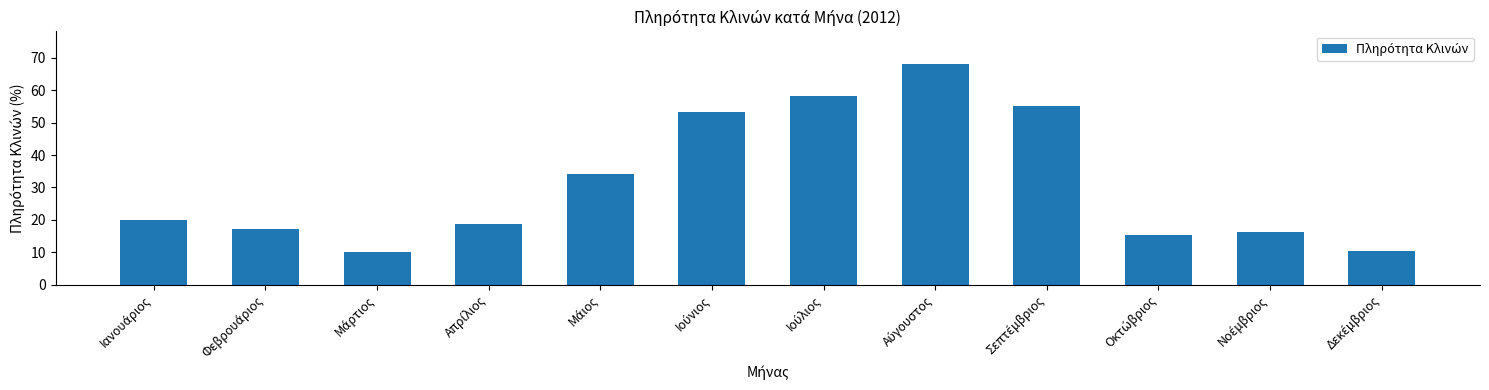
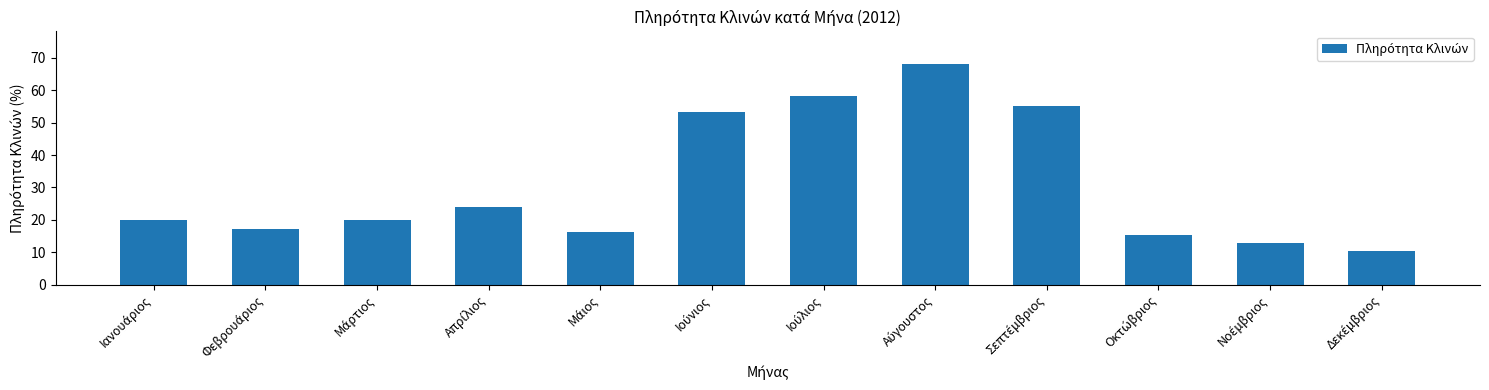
Μάρτιος: 10 -> 20
Απρίλιος: 19 -> 24
Μάιος: 34 -> 16
Νοέμβριος: 16 -> 13
